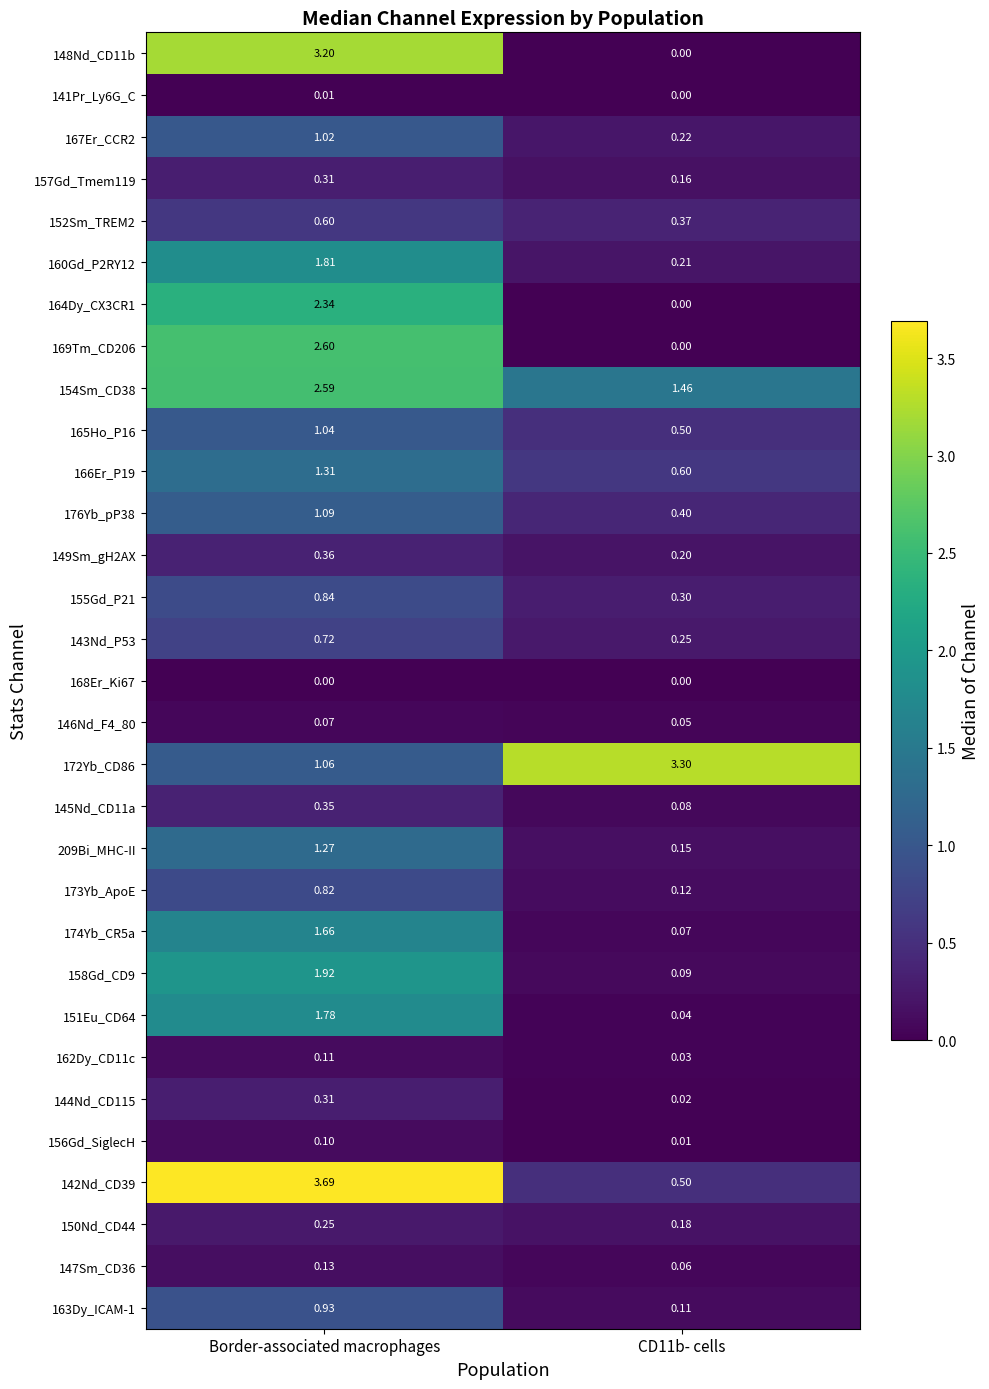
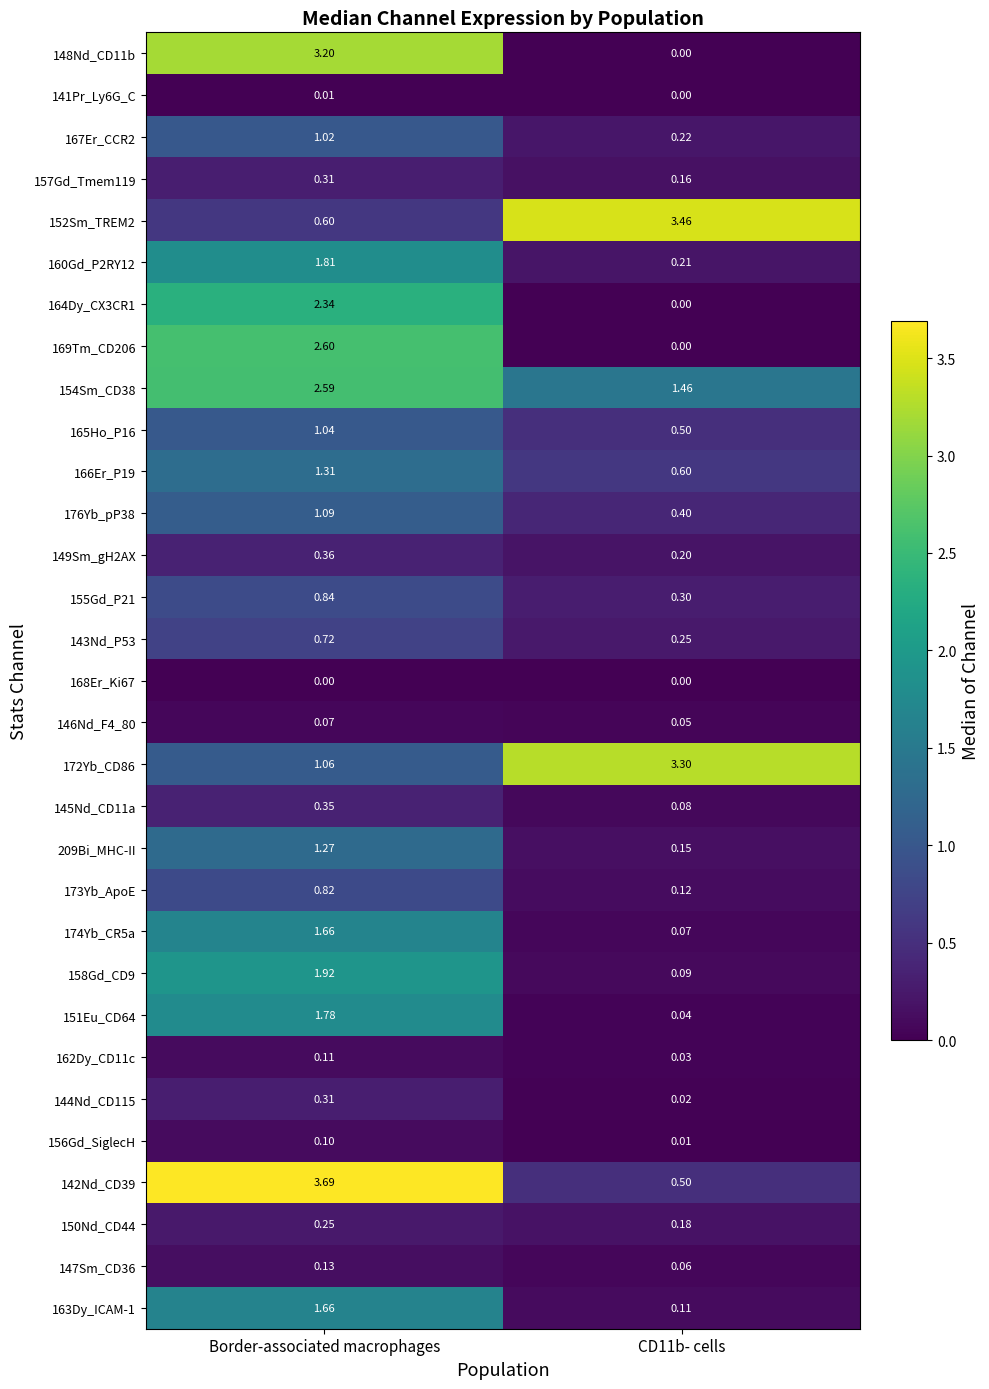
152Sm_TREM2, CD11b- cells: 0.37 -> 3.46
163Dy_ICAM-1, Border-associated macrophages: 0.93 -> 1.66
